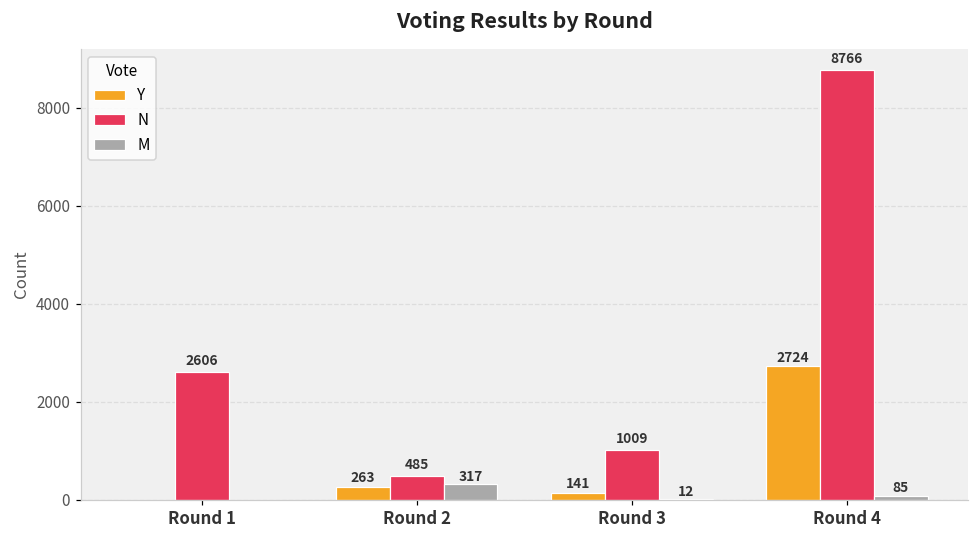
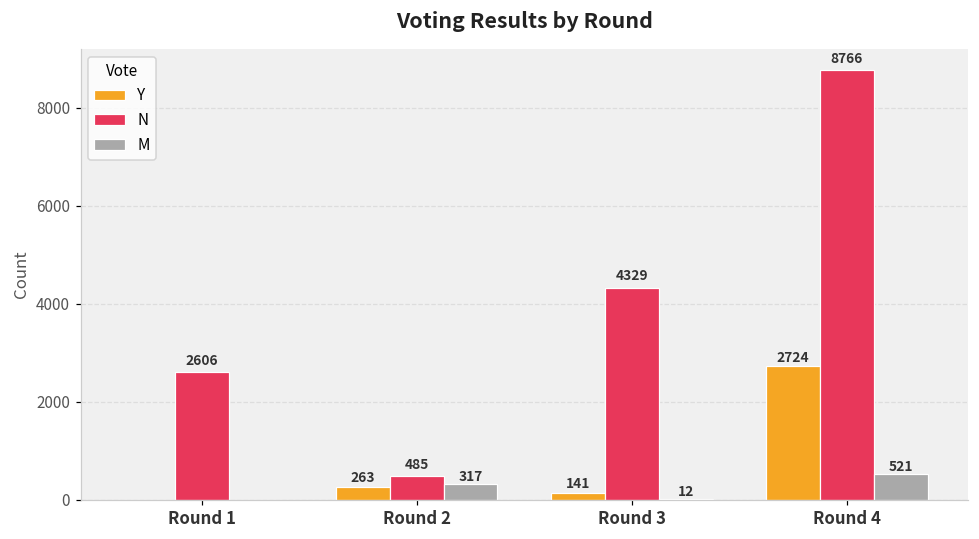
N, Round 3: 1009 -> 4329
M, Round 4: 85 -> 521
